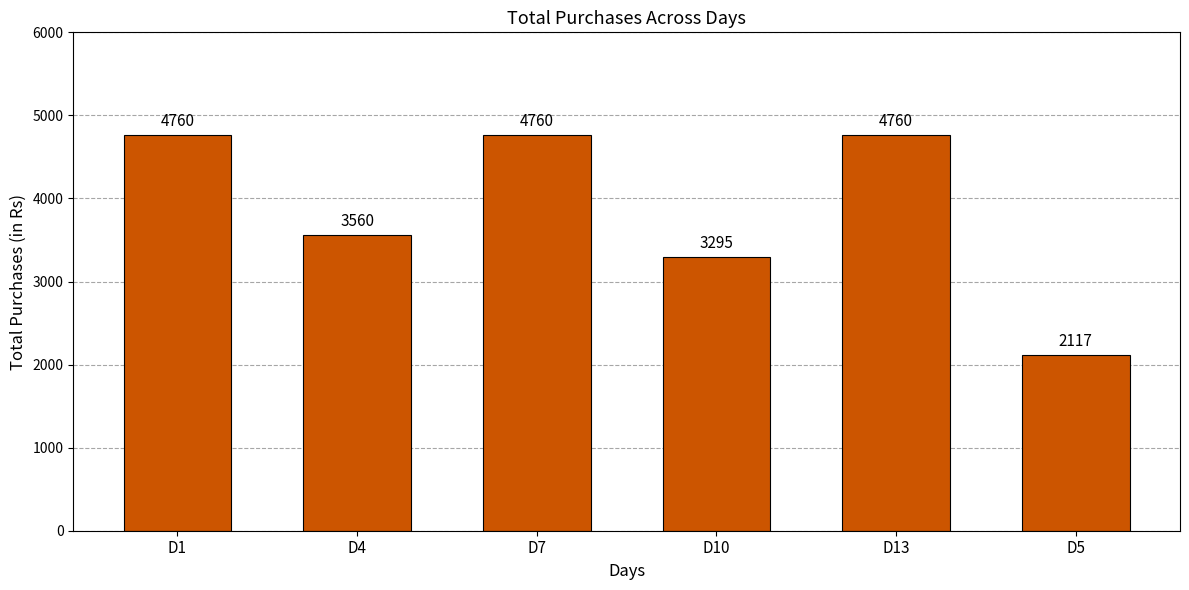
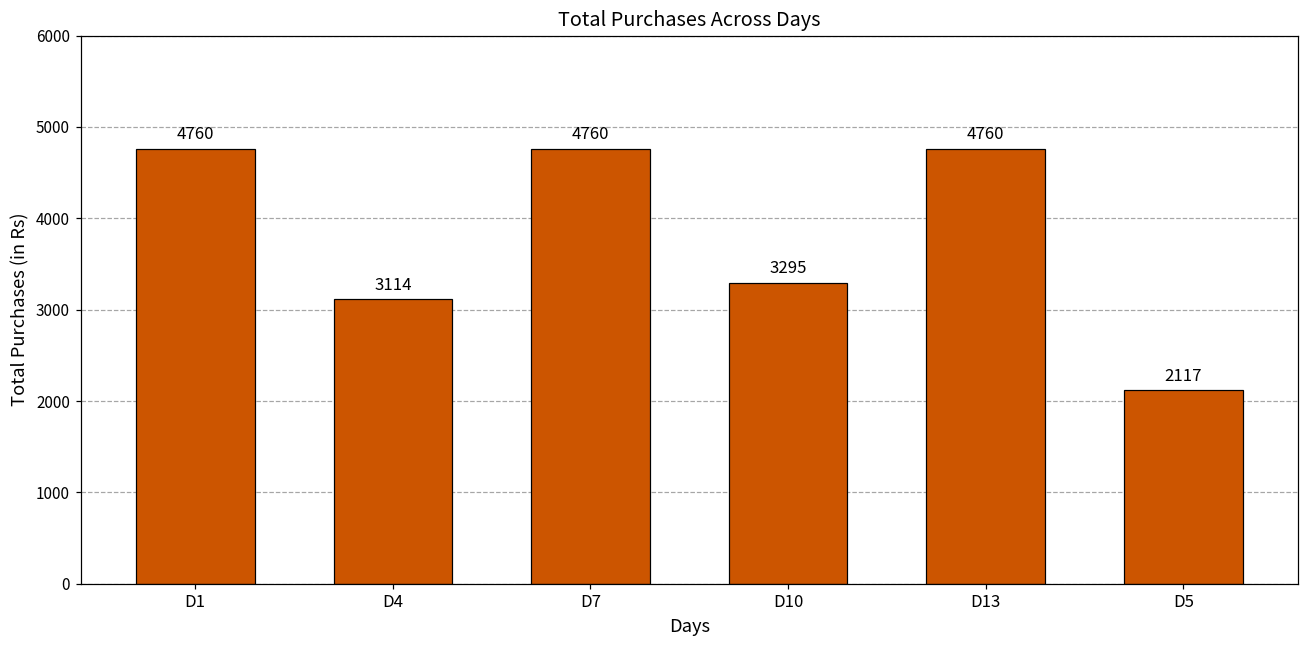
D4: 3560 -> 3114
